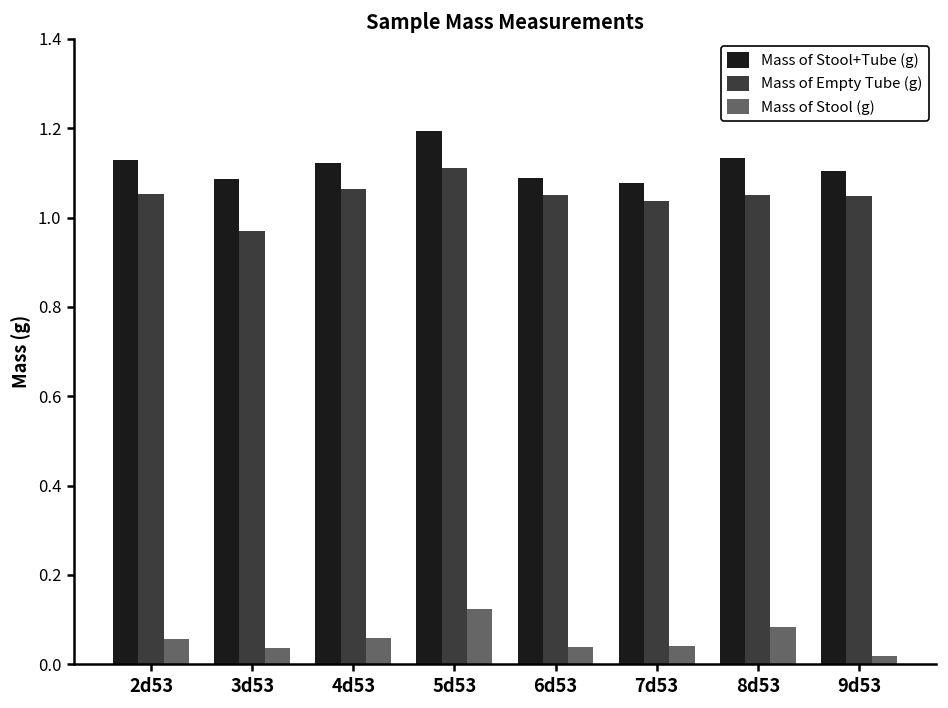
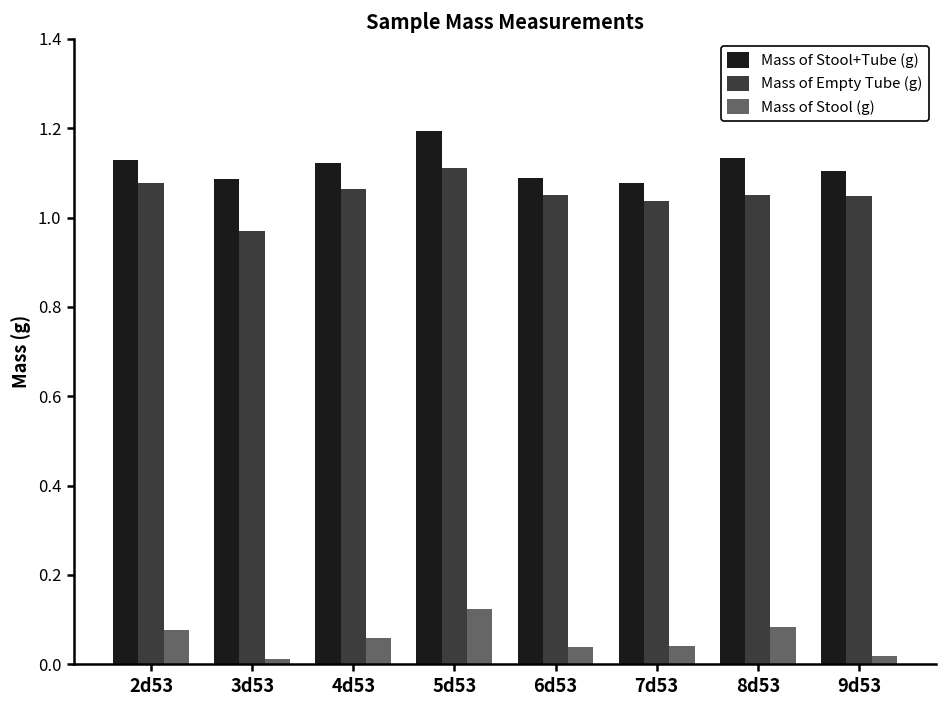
Mass of Empty Tube (g), 2d53: 1.05 -> 1.08
Mass of Stool (g), 2d53: 0.06 -> 0.08
Mass of Stool (g), 3d53: 0.04 -> 0.01
